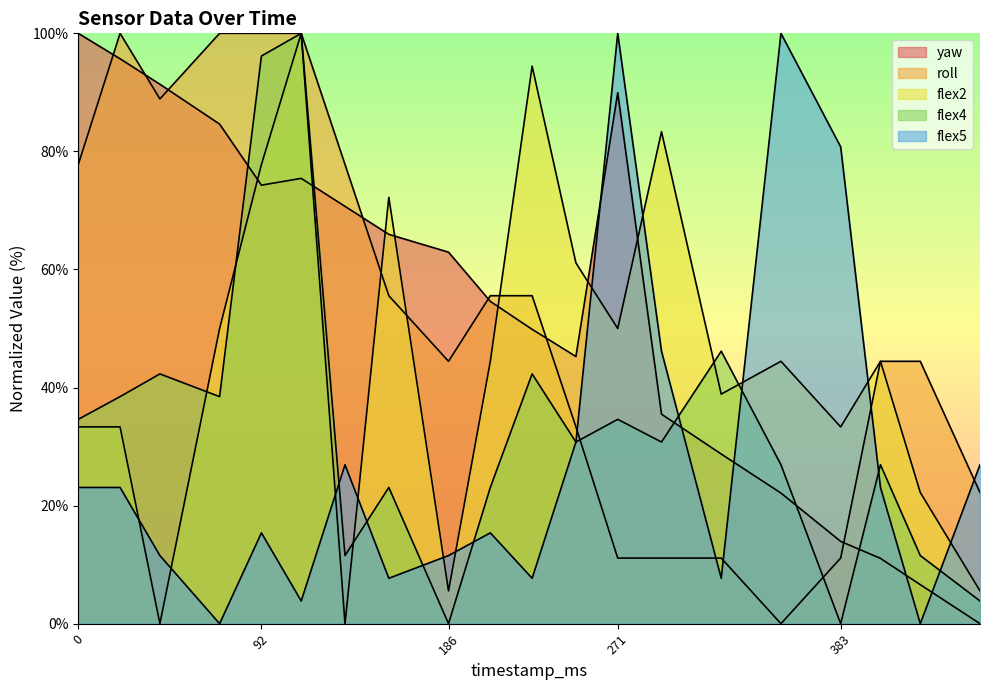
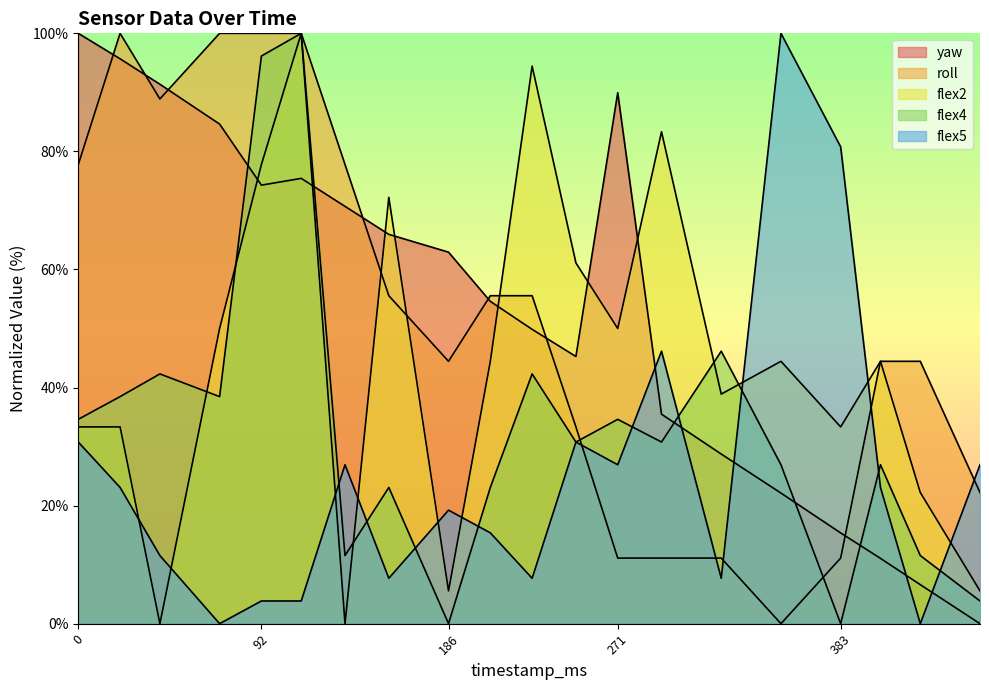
flex5, 0: 23% -> 31%
flex5, 92: 15% -> 4%
flex5, 186: 12% -> 19%
flex5, 271: 100% -> 27%
yaw, 383: 14% -> 15%
